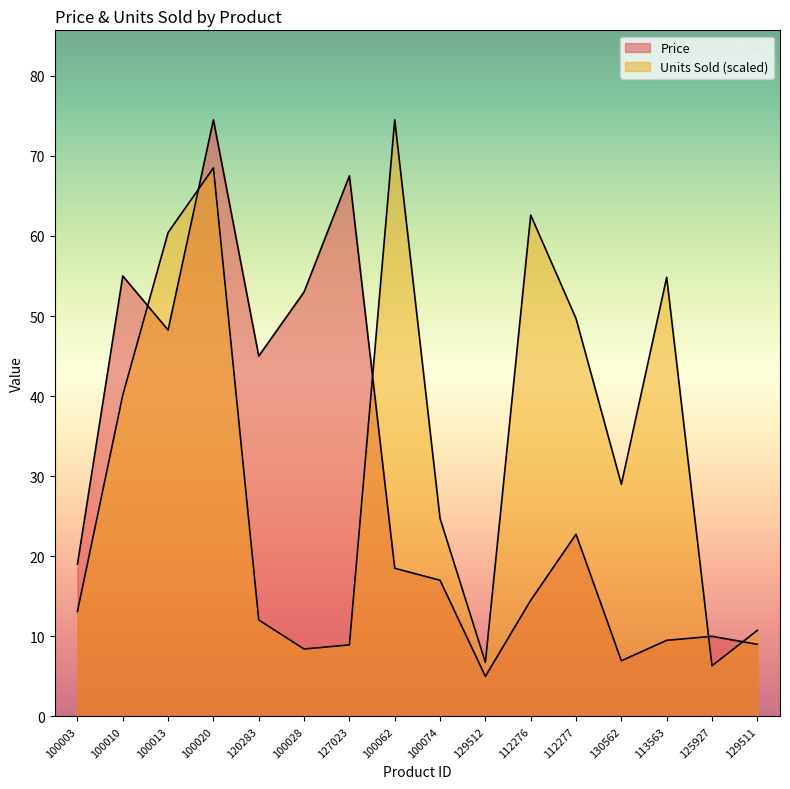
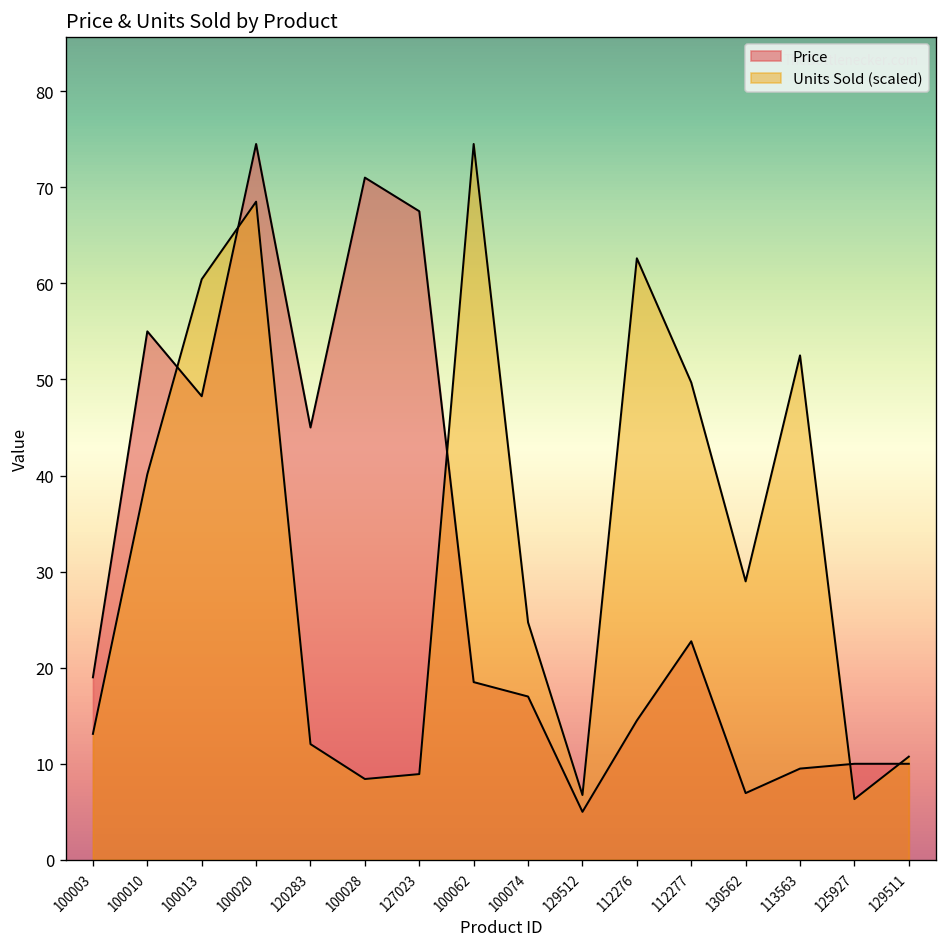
Price, 100028: 53 -> 71
Units Sold (scaled), 113563: 55 -> 53
Price, 129511: 9 -> 10
